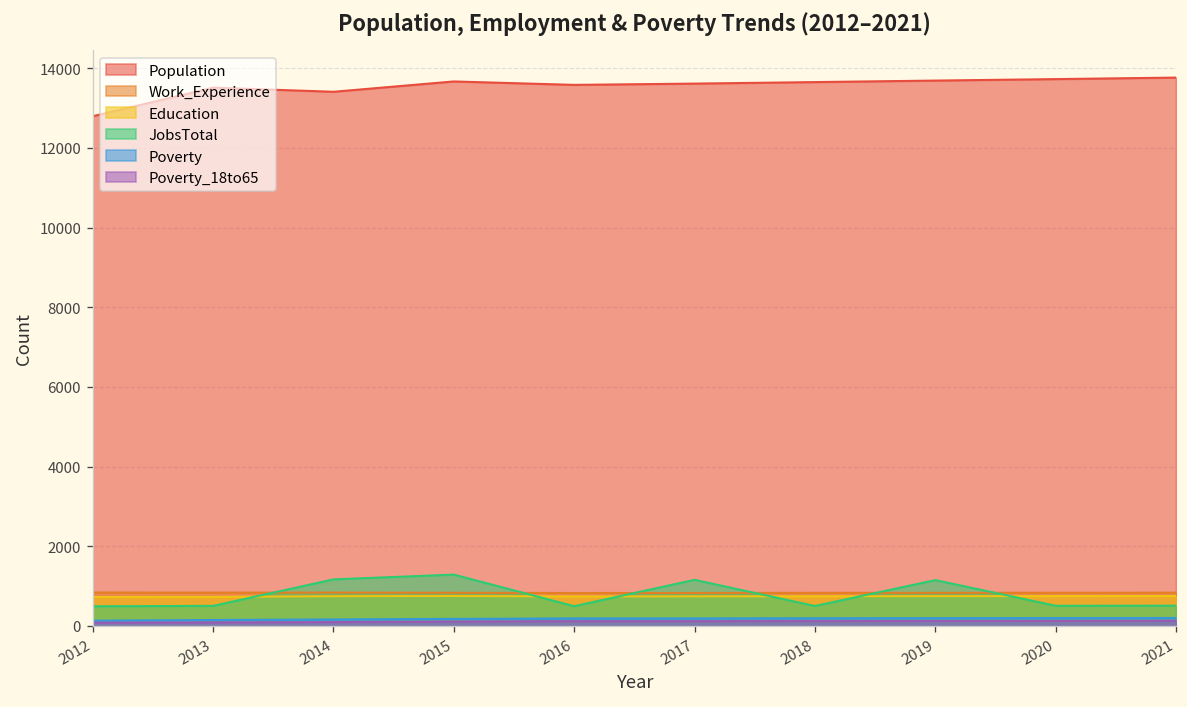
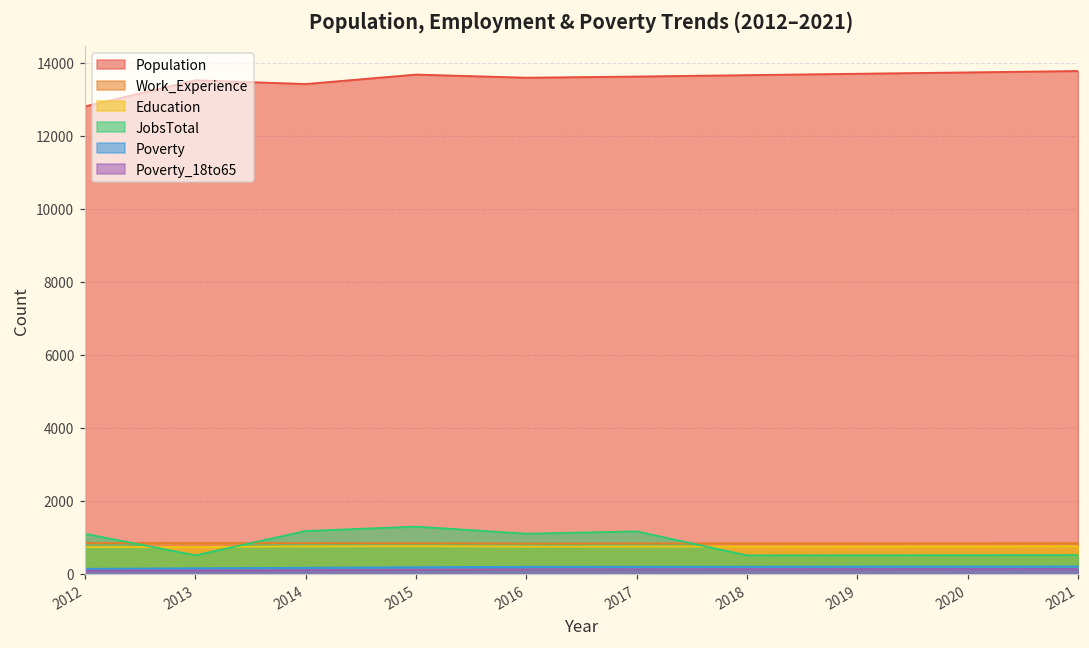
JobsTotal, 2012: 500 -> 1100
JobsTotal, 2016: 500 -> 1100
JobsTotal, 2019: 1200 -> 500
